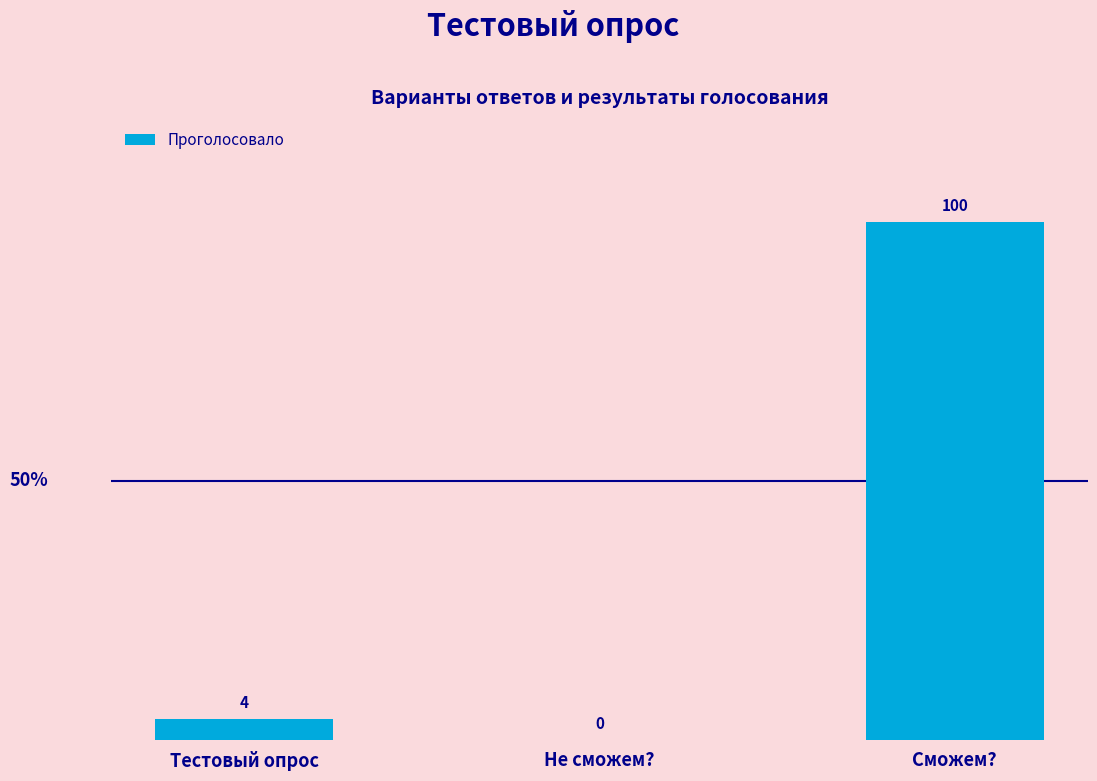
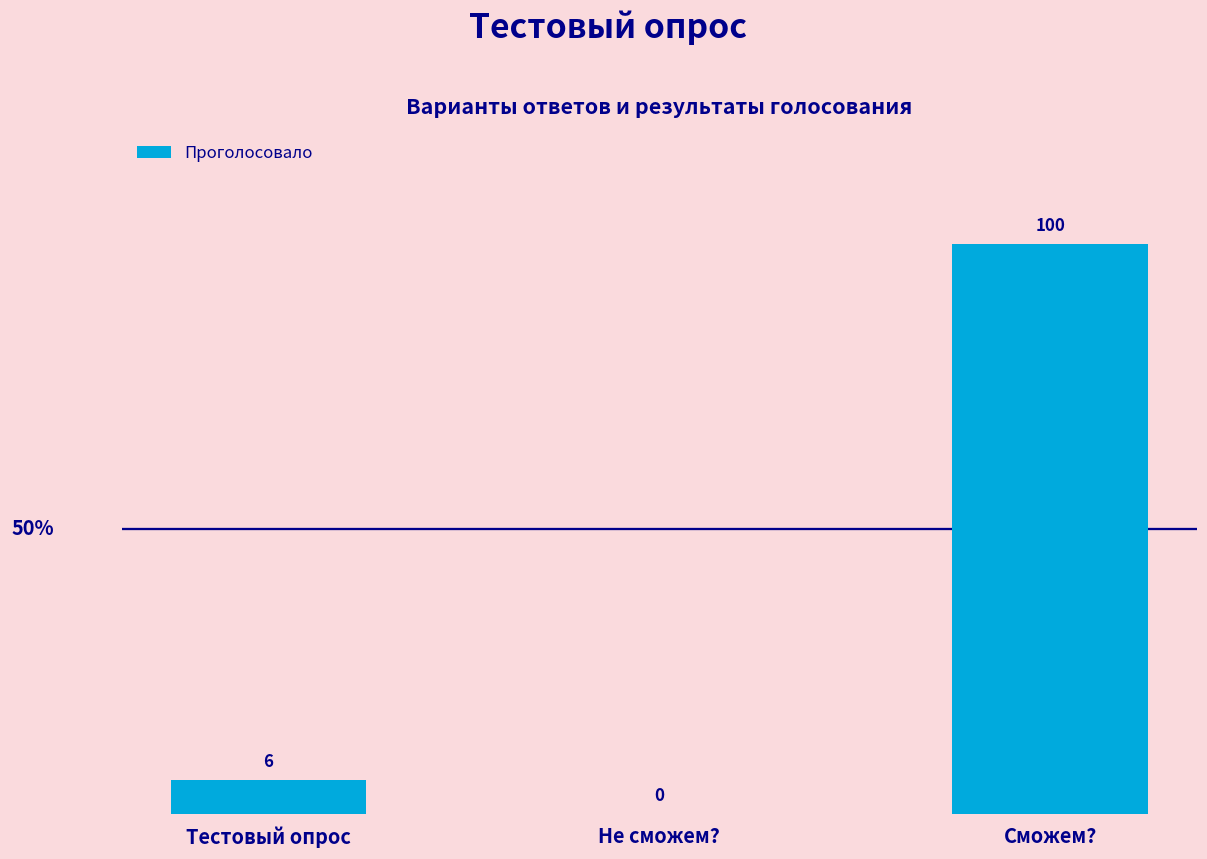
Тестовый опрос: 4 -> 6
